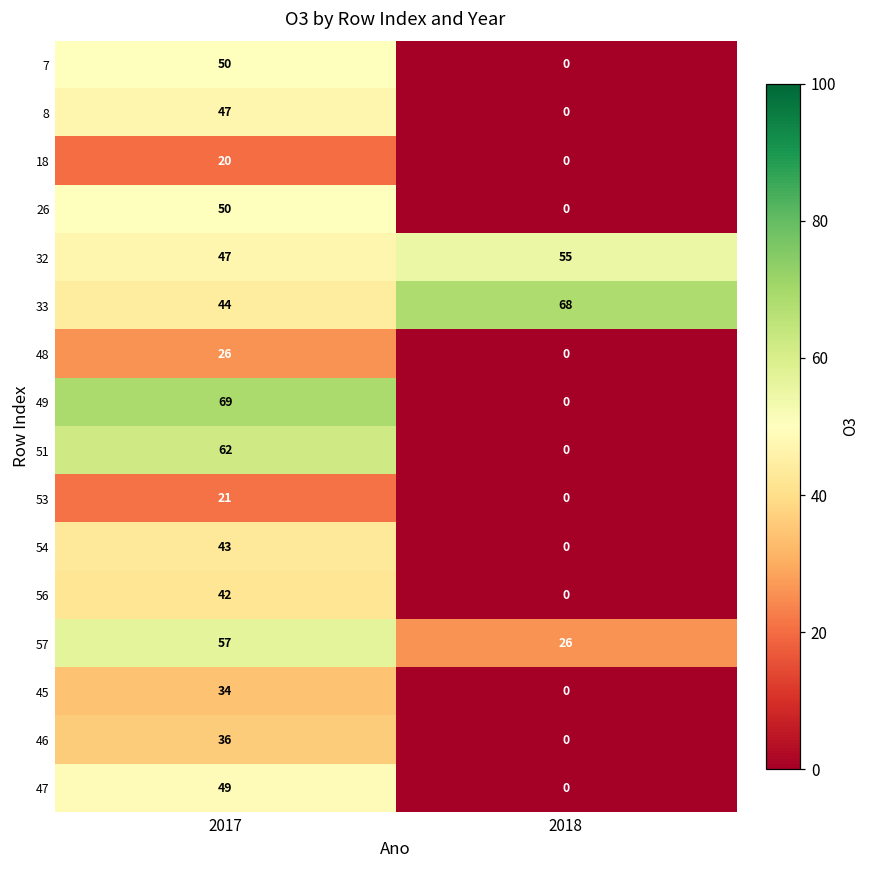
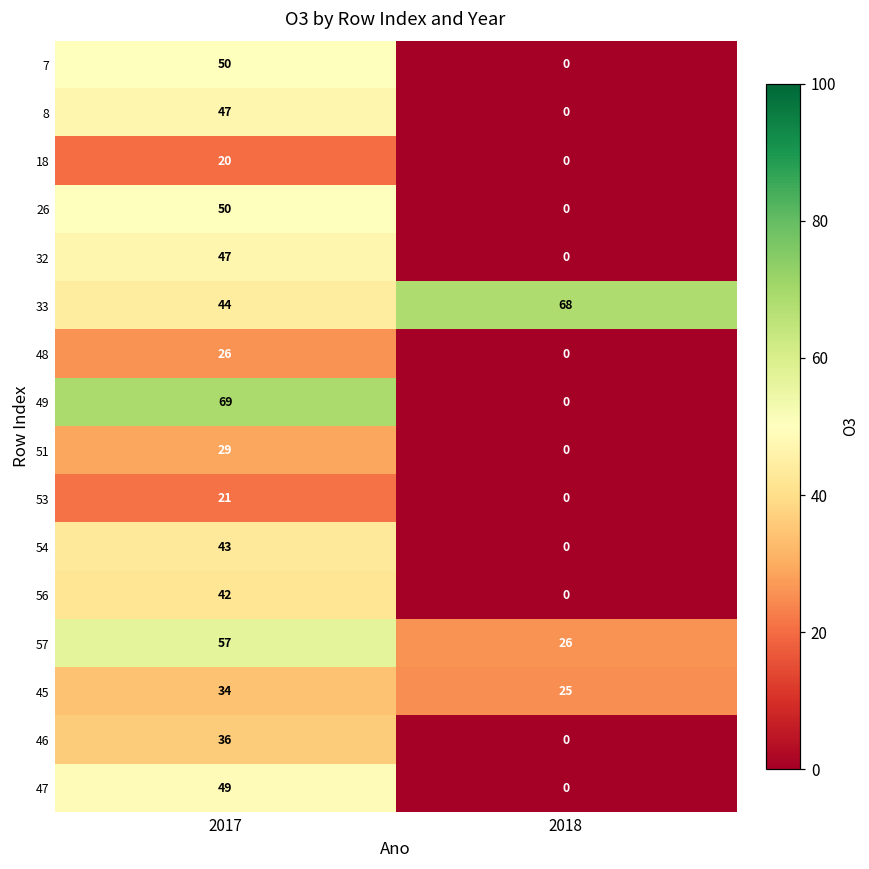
32, 2018: 55 -> 0
51, 2017: 62 -> 29
45, 2018: 0 -> 25
